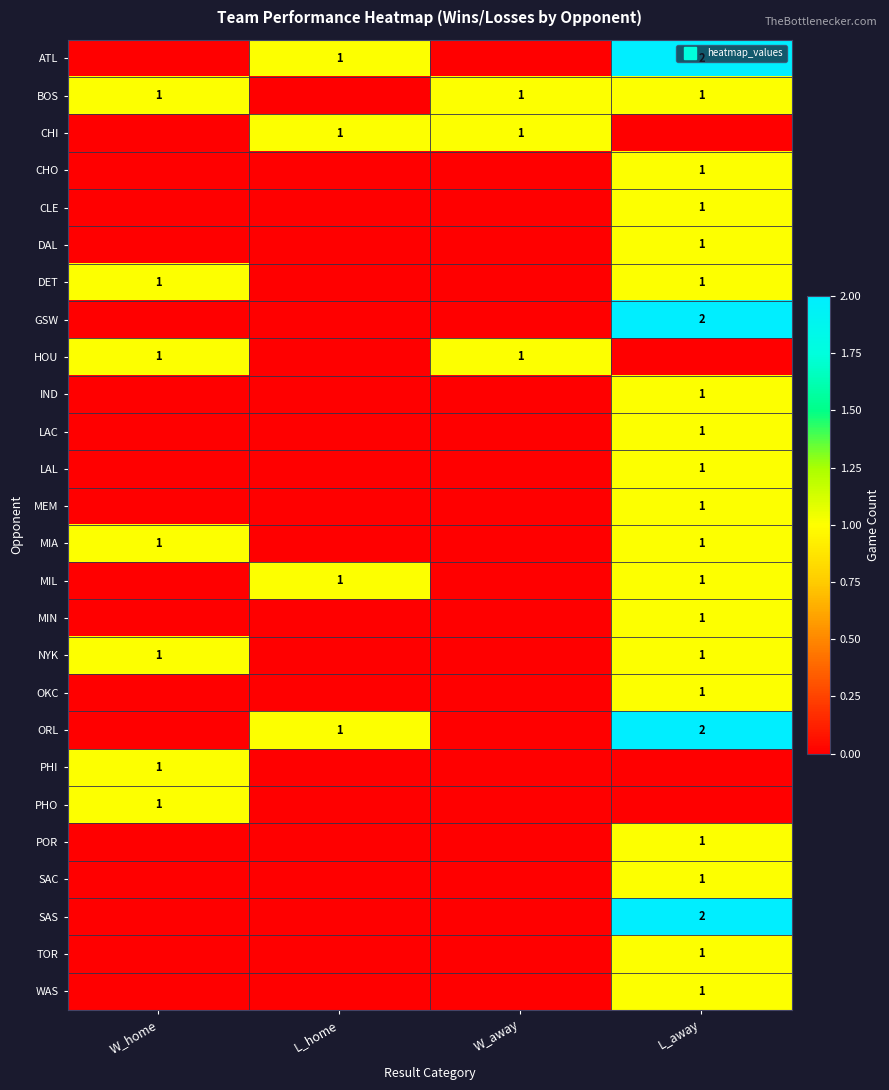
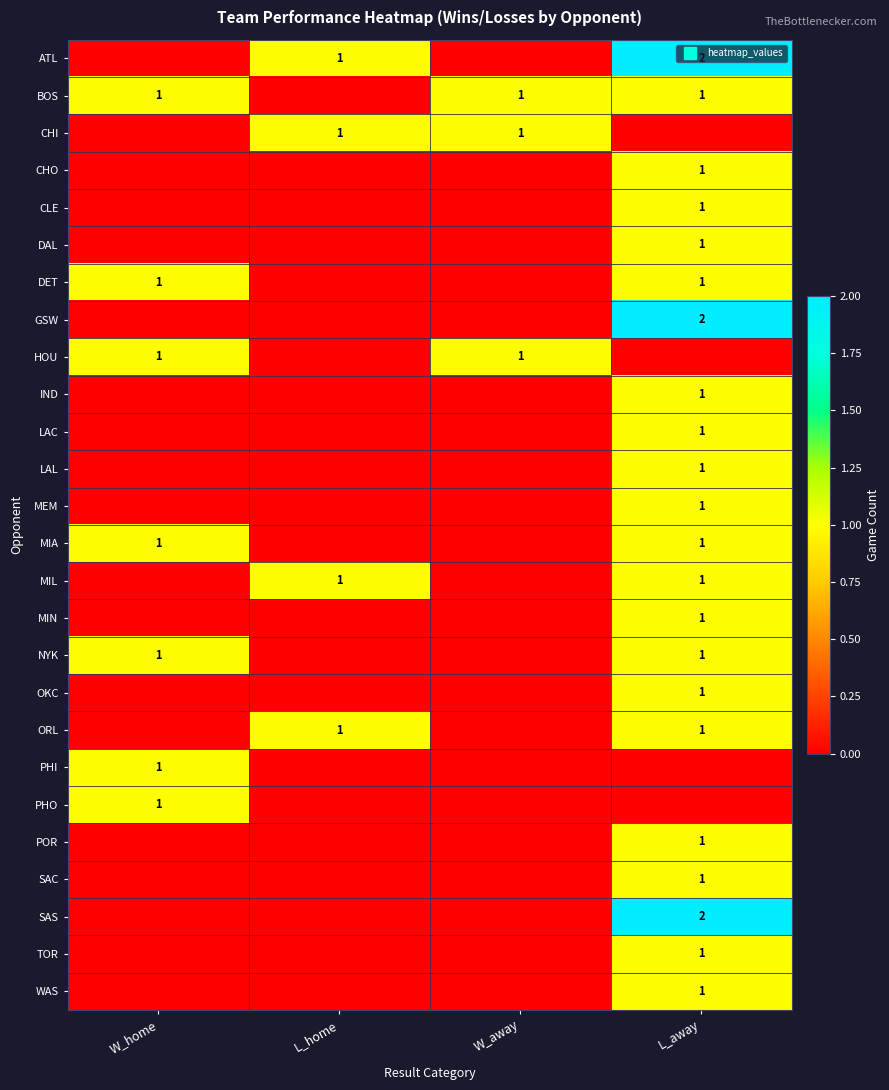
ORL, L_away: 2 -> 1
